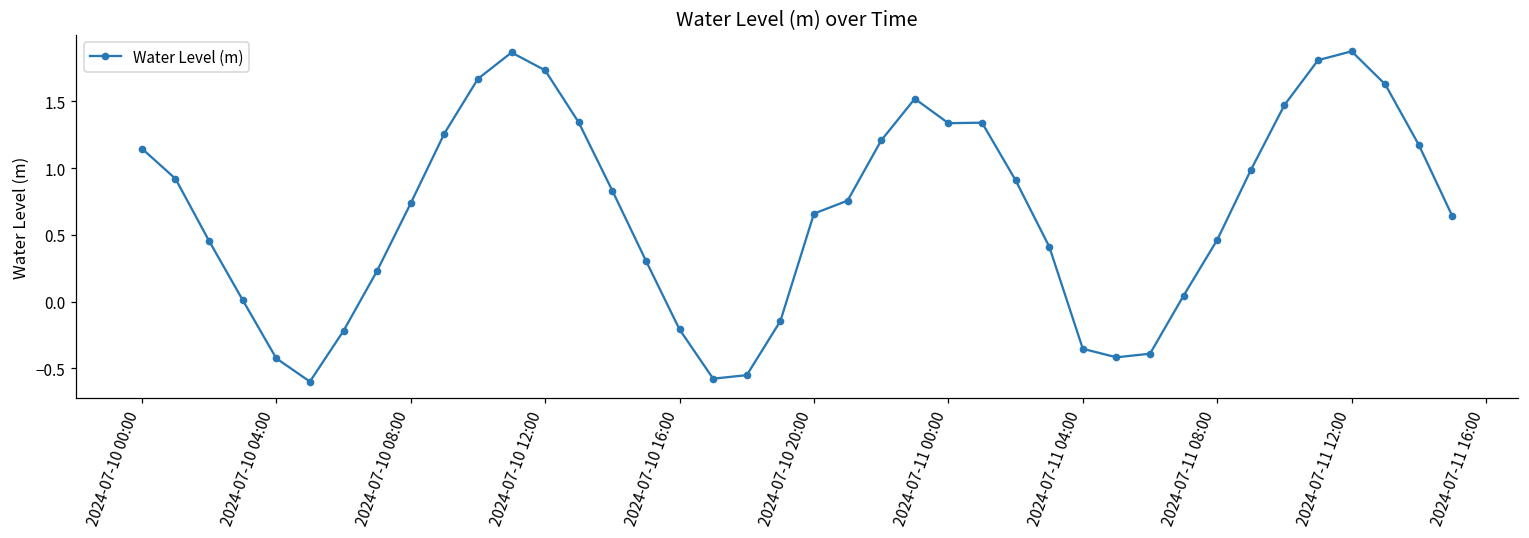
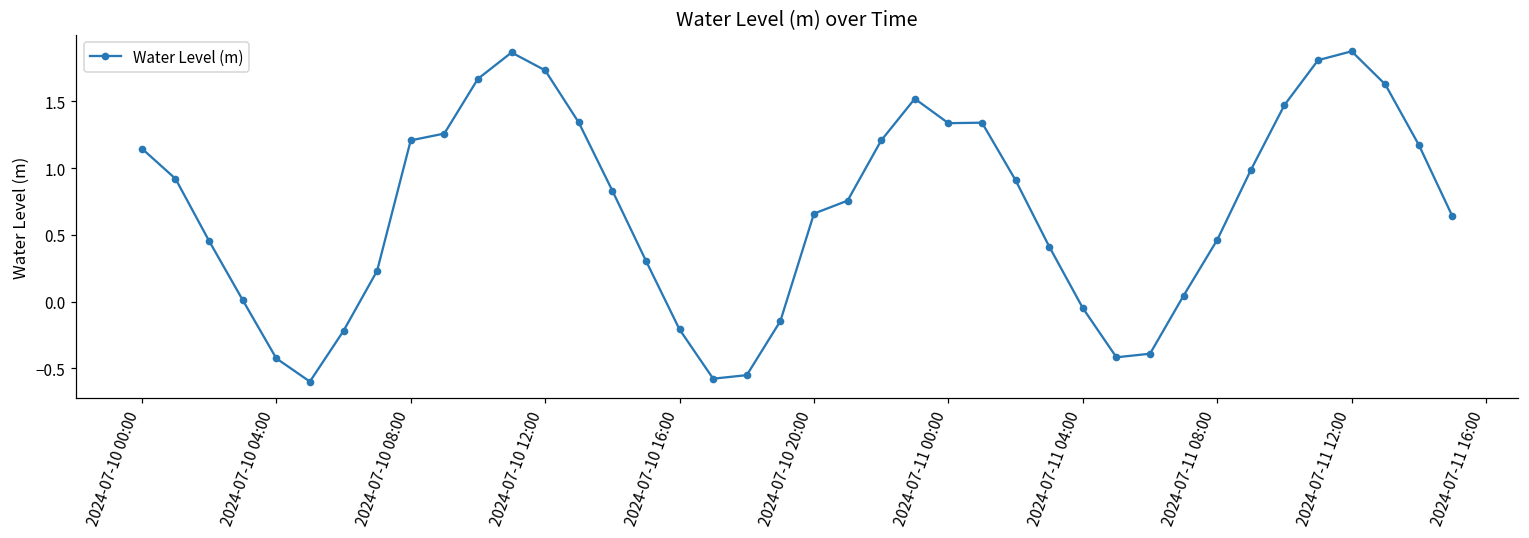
2024-07-10 08:00: 0.74 -> 1.21
2024-07-11 04:00: -0.35 -> -0.05
